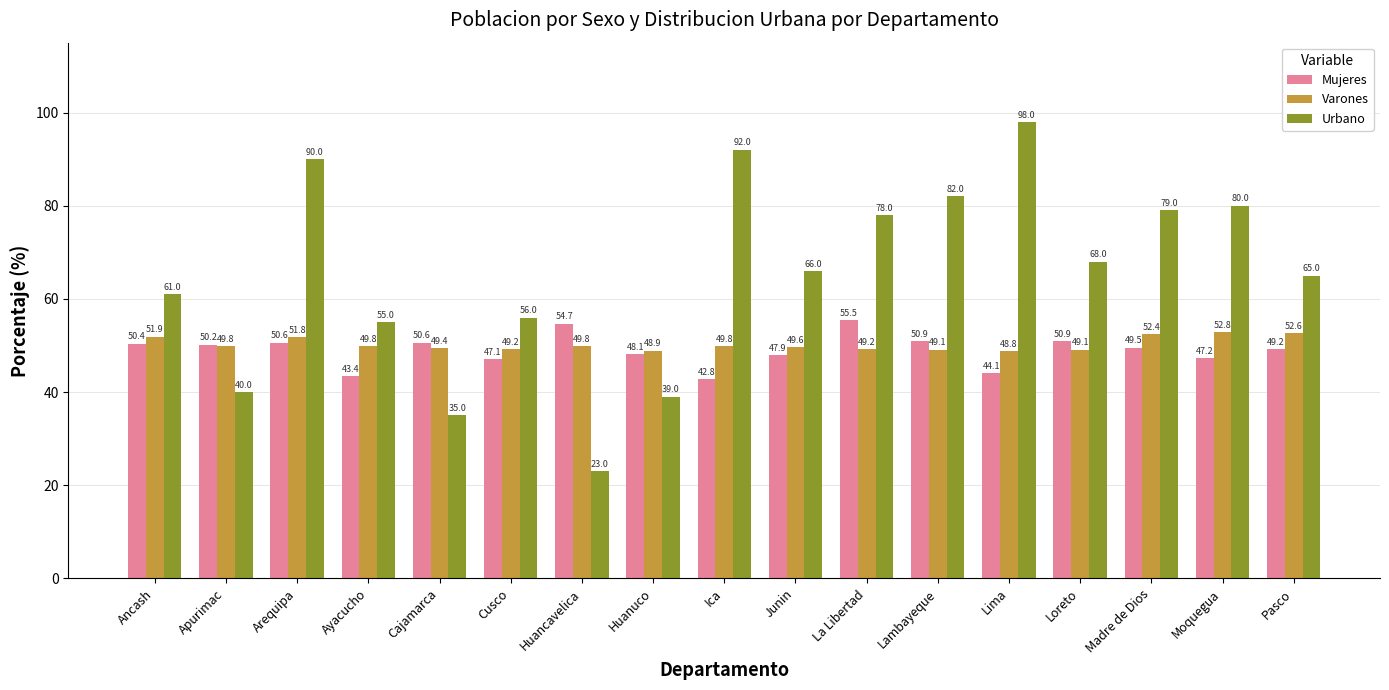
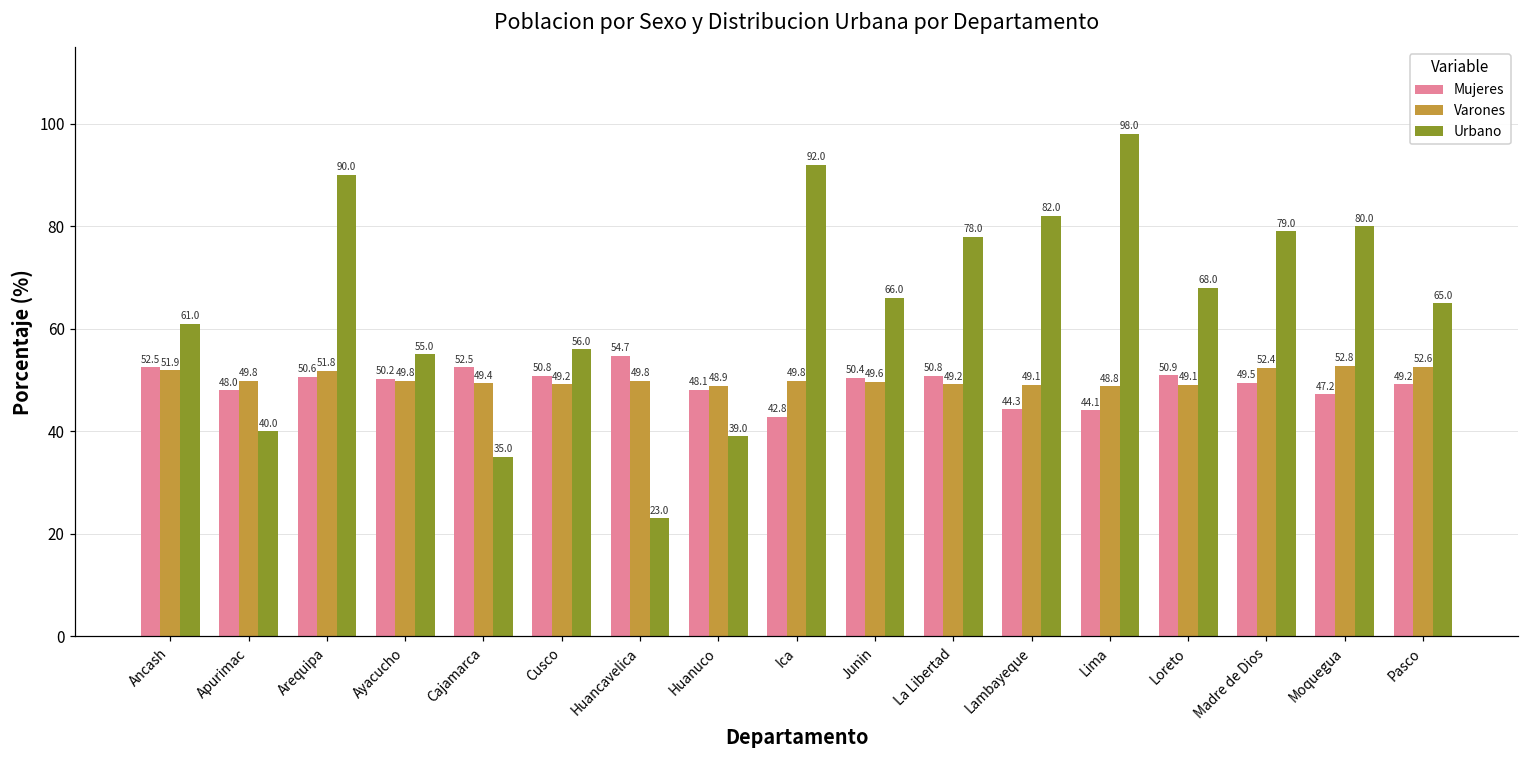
Mujeres, Ancash: 50.4 -> 52.5
Mujeres, Apurimac: 50.2 -> 48.0
Mujeres, Ayacucho: 43.4 -> 50.2
Mujeres, Cajamarca: 50.6 -> 52.5
Mujeres, Cusco: 47.1 -> 50.8
Mujeres, Junin: 47.9 -> 50.4
Mujeres, La Libertad: 55.5 -> 50.8
Mujeres, Lambayeque: 50.9 -> 44.3
